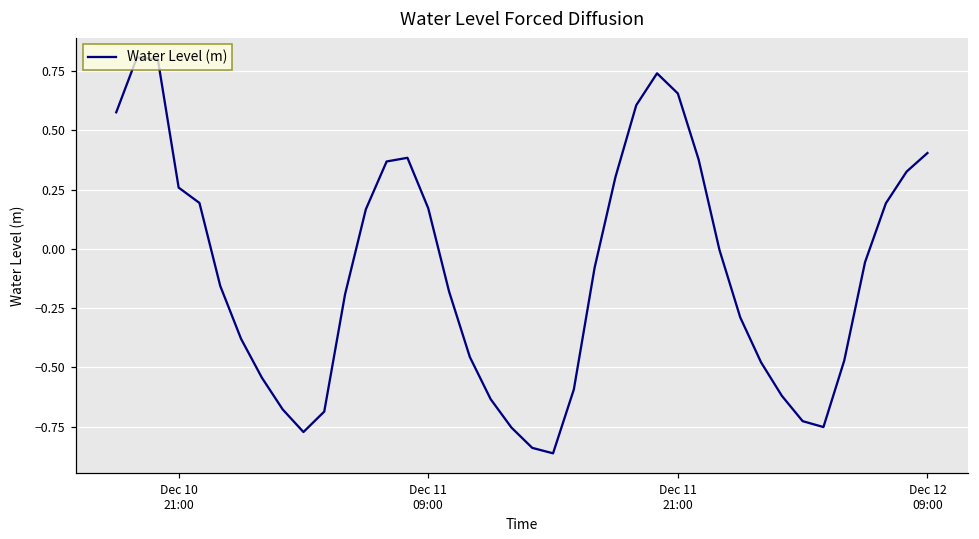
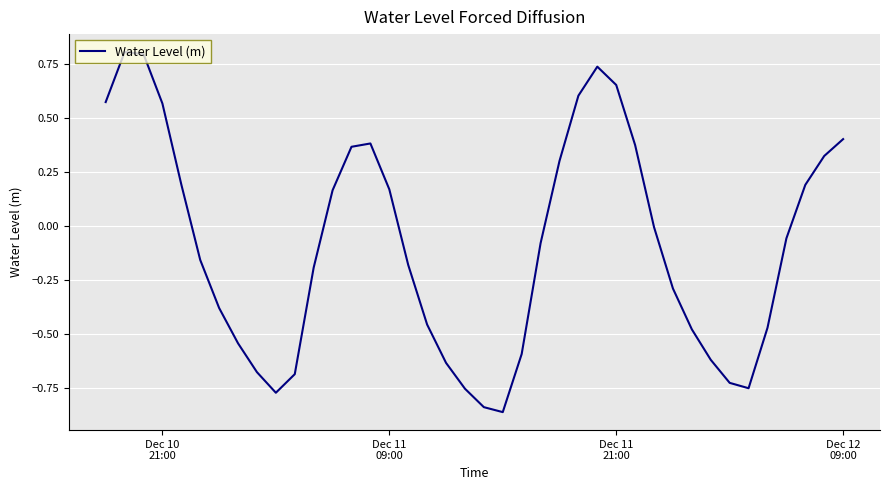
Dec 10 21:00: 0.26 -> 0.57
